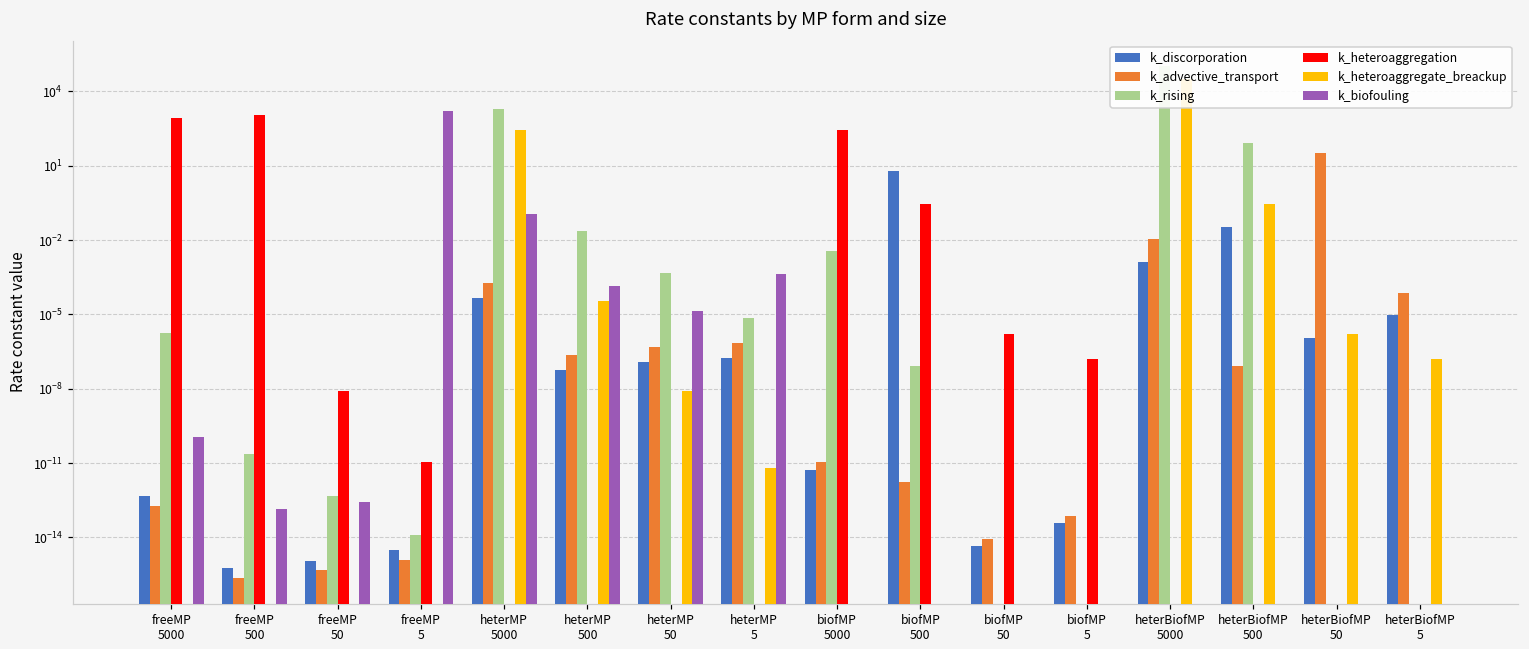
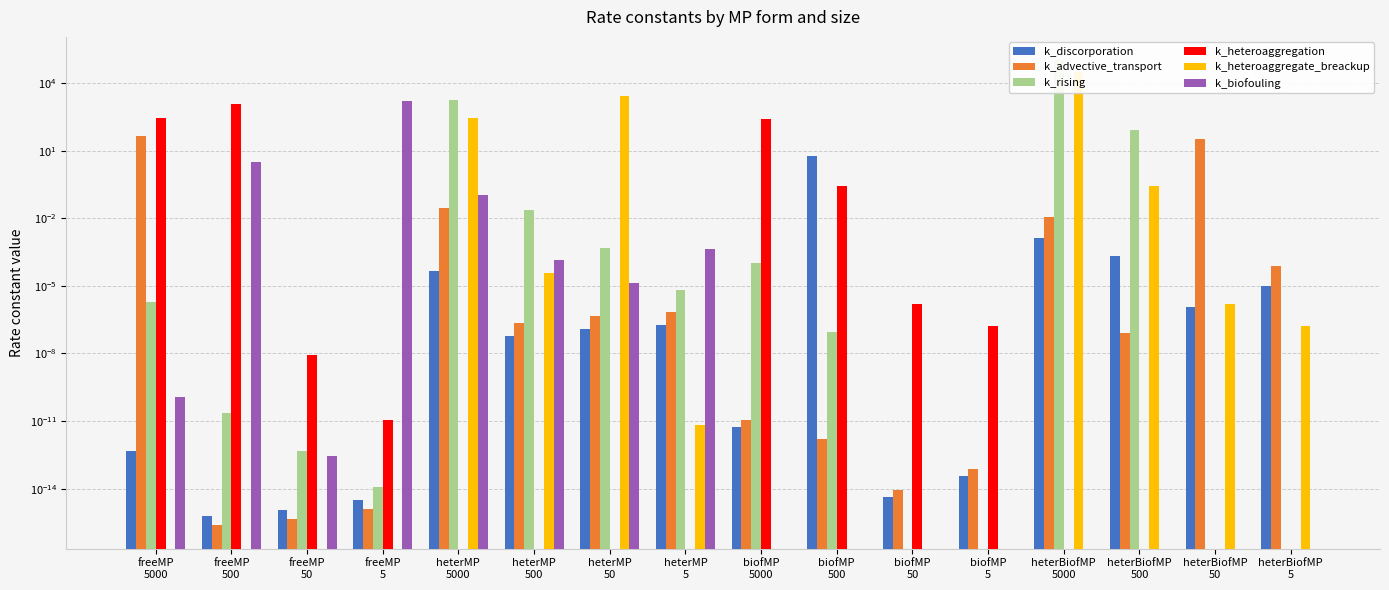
k_advective_transport, freeMP 5000: 0 -> 40
k_heteroaggregation, freeMP 5000: 800 -> 300
k_biofouling, freeMP 500: 0 -> 3
k_advective_transport, heterMP 5000: 0.0002 -> 0.03
k_heteroaggregate_breackup, heterMP 50: 0 -> 3000
k_rising, biofMP 5000: 0.004 -> 0.0001
k_discorporation, heterBiofMP 500: 0.03 -> 0.0002
